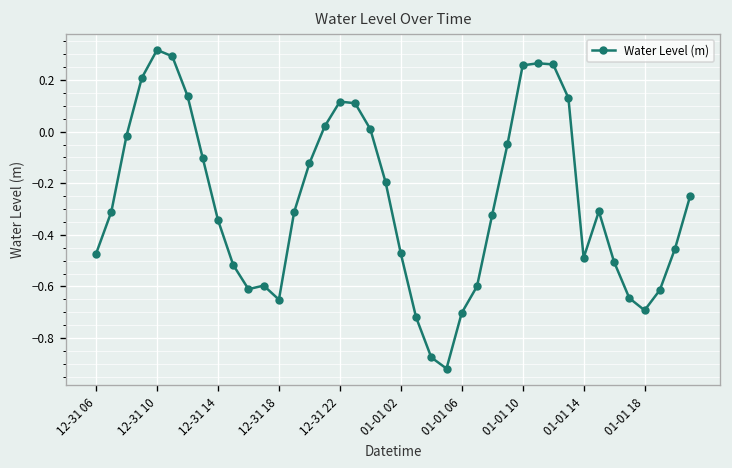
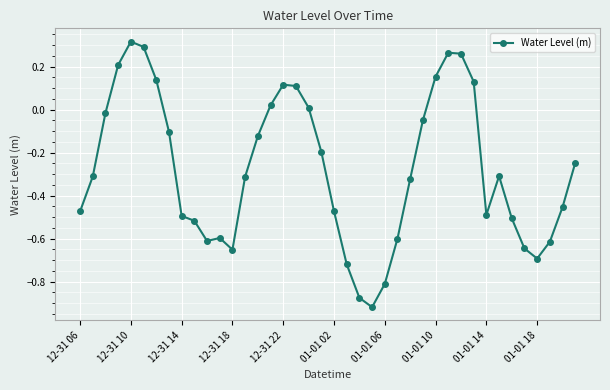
12-31 14: -0.34 -> -0.49
01-01 06: -0.70 -> -0.81
01-01 10: 0.26 -> 0.15
